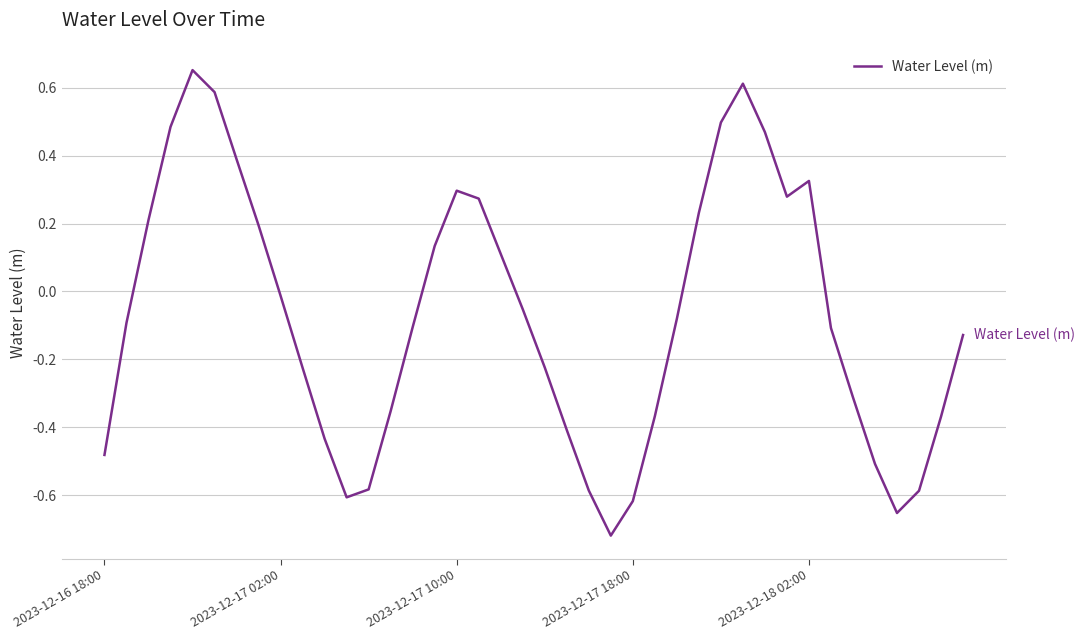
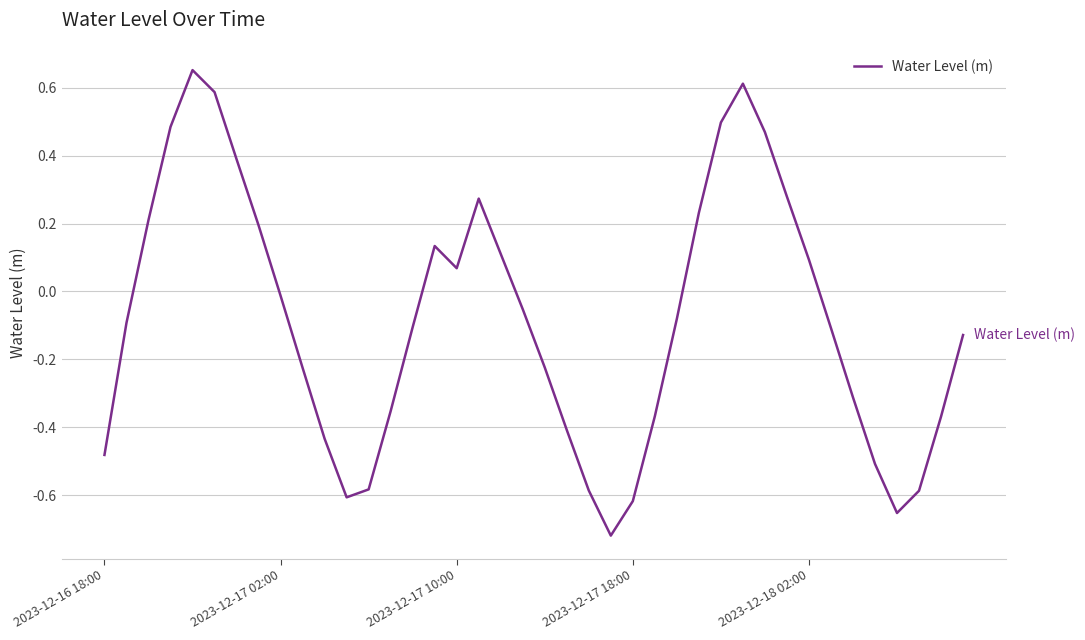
2023-12-17 10:00: 0.30 -> 0.07
2023-12-18 02:00: 0.33 -> 0.09
